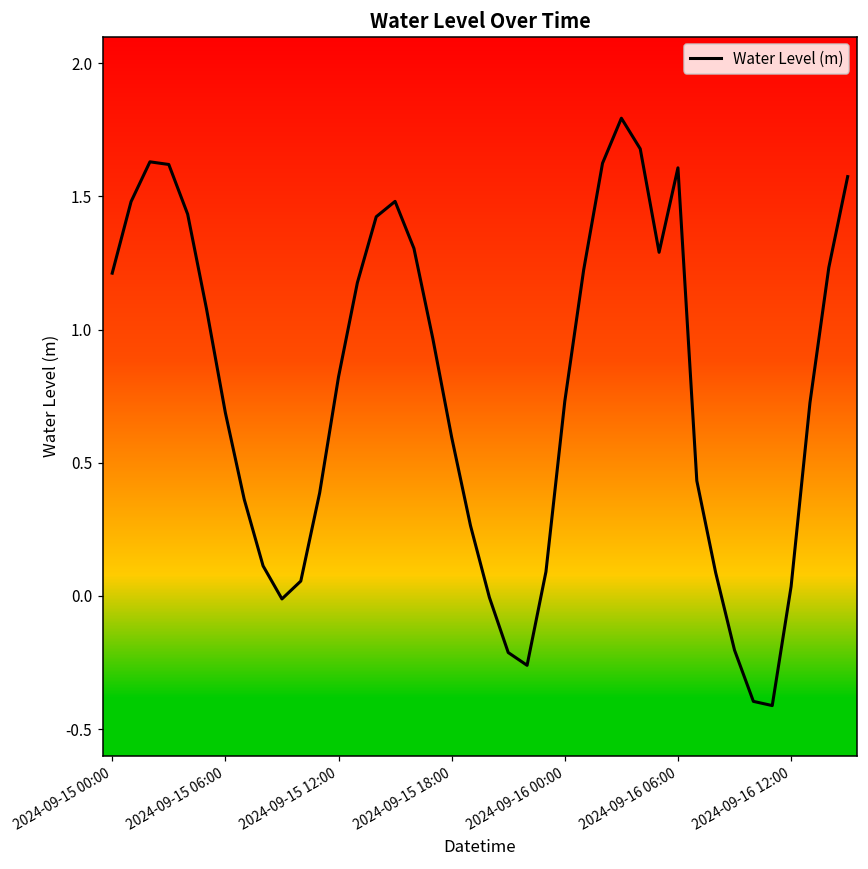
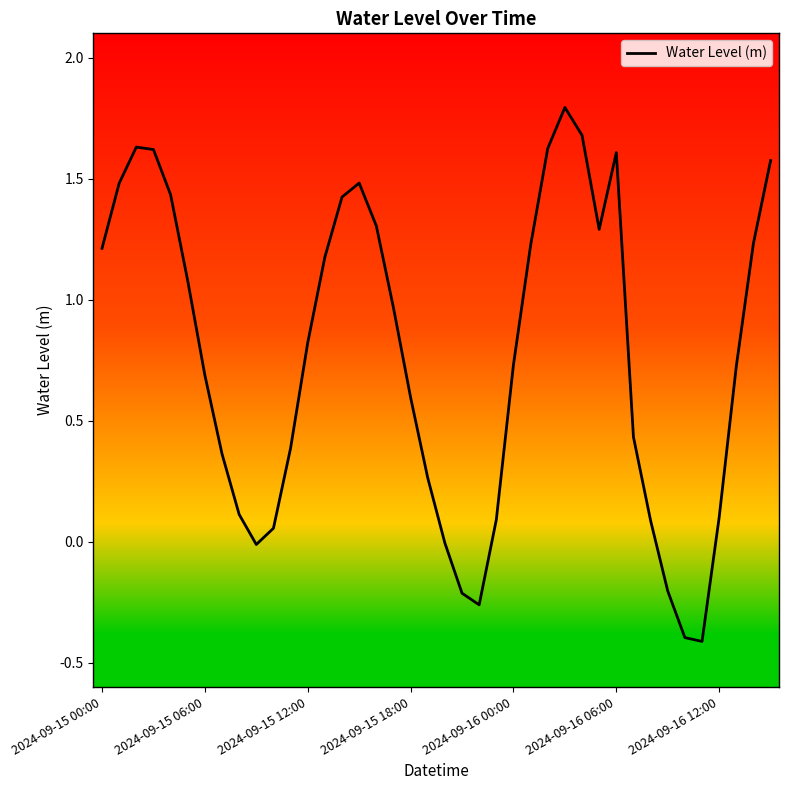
2024-09-16 12:00: 0.04 -> 0.10
